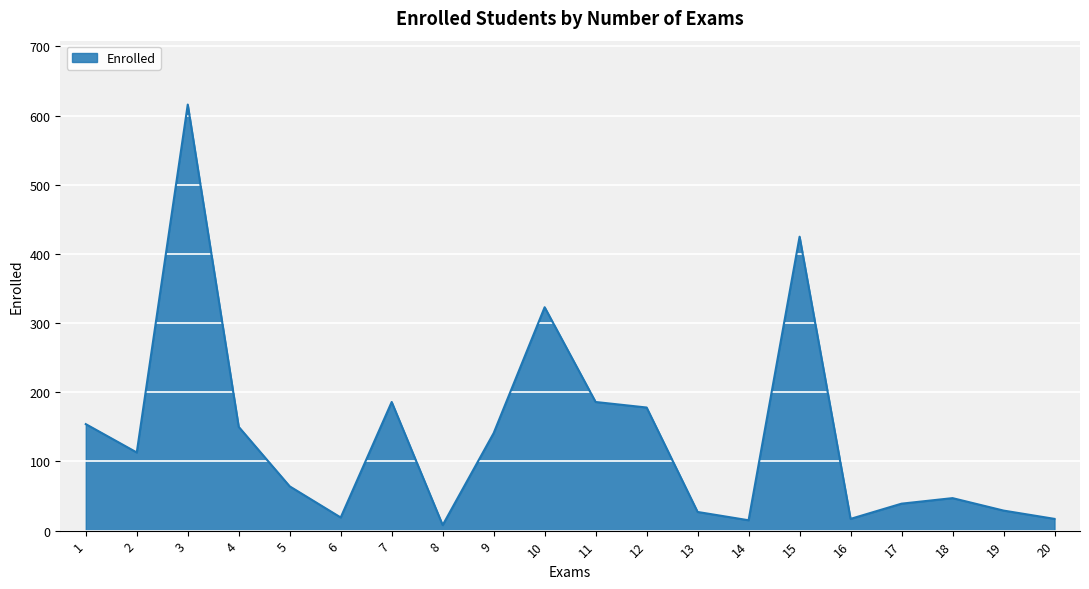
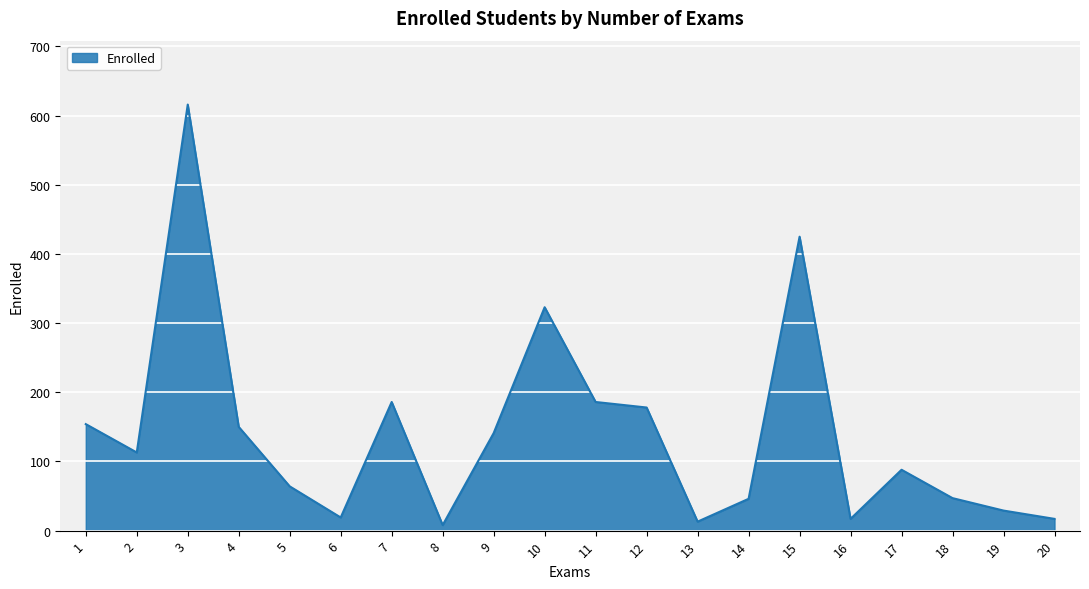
13: 30 -> 10
14: 20 -> 50
17: 40 -> 90
